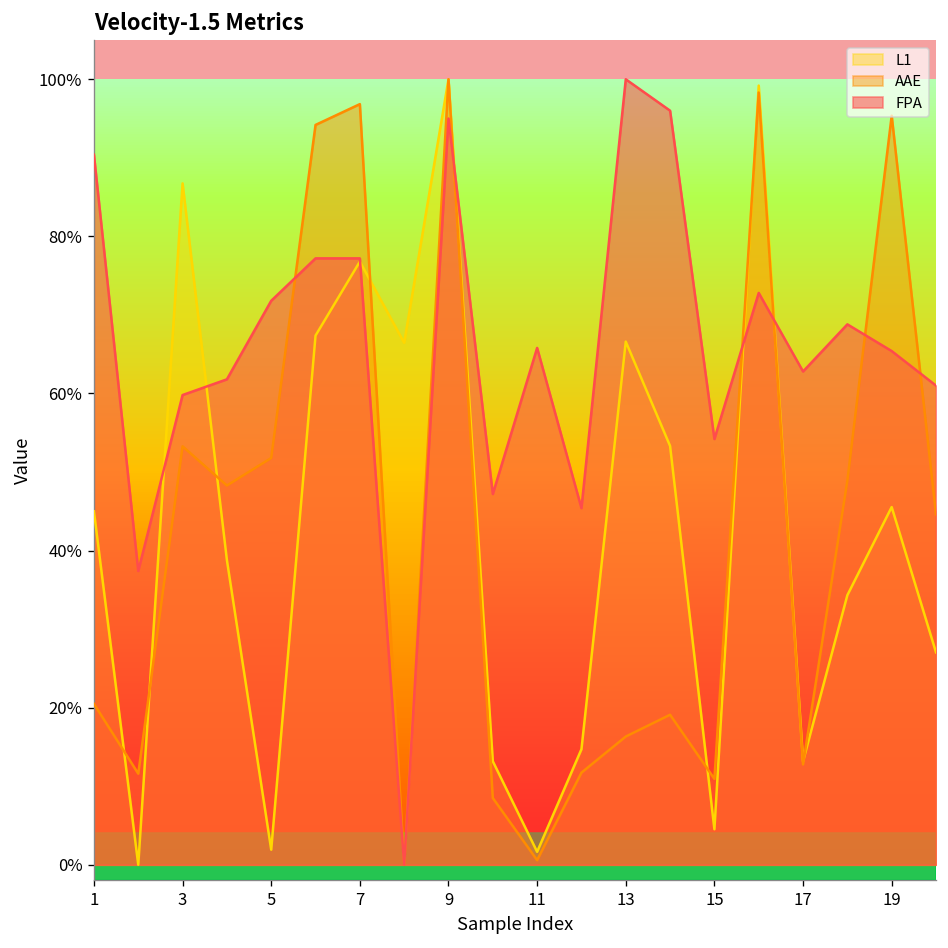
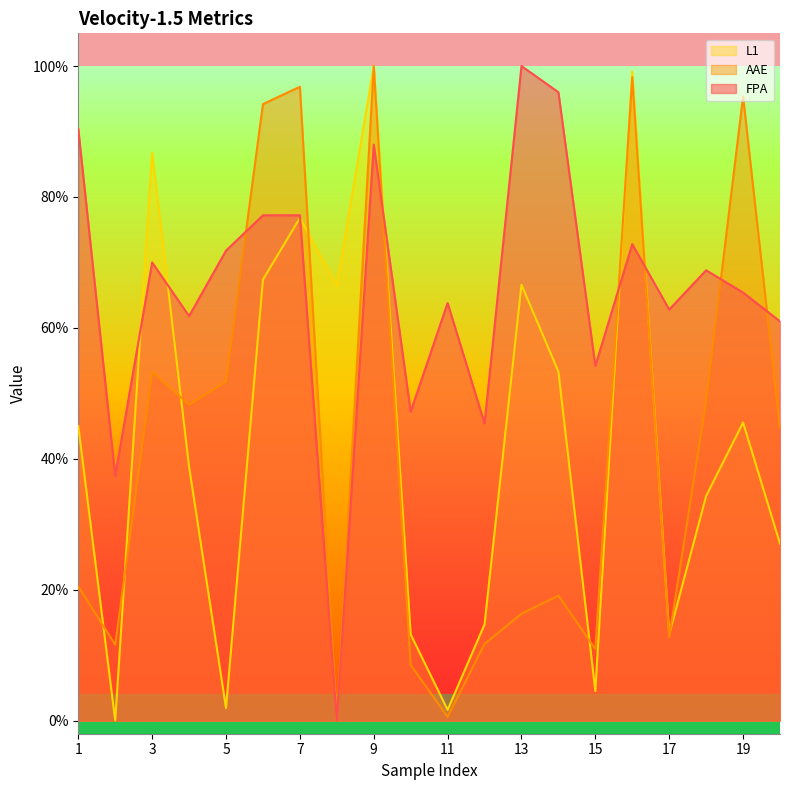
FPA, 3: 60% -> 70%
FPA, 9: 95% -> 88%
FPA, 11: 66% -> 64%
